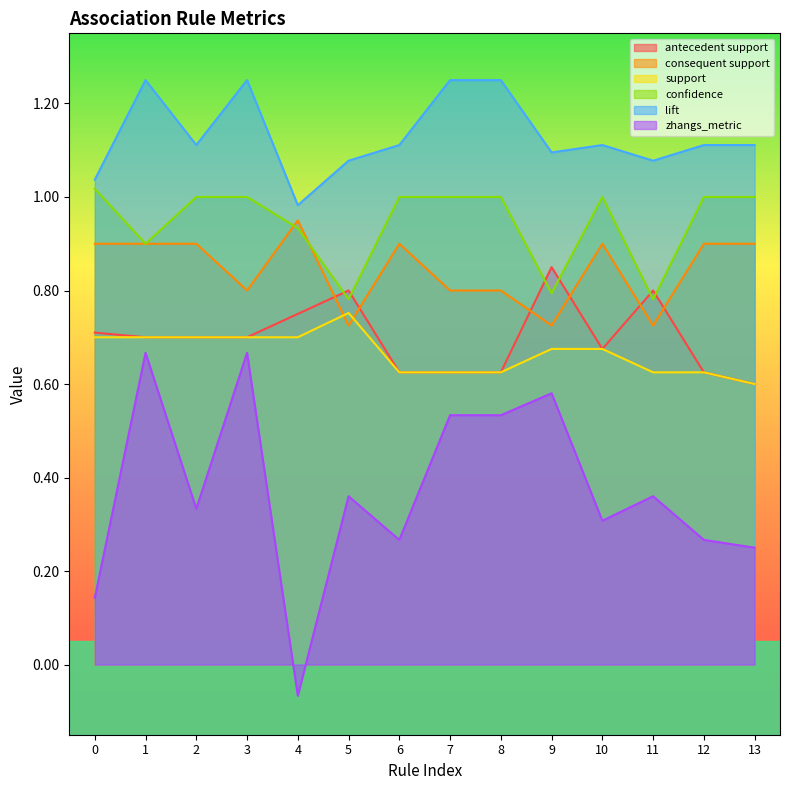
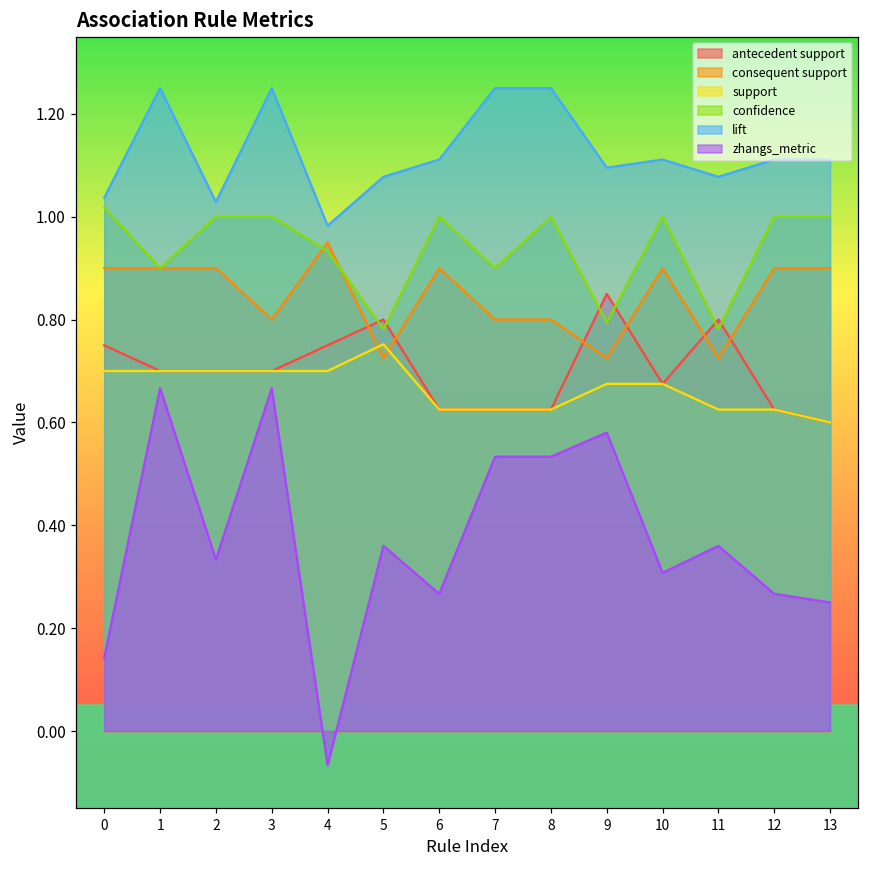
antecedent support, 0: 0.71 -> 0.75
lift, 2: 1.11 -> 1.03
confidence, 7: 1.0 -> 0.9
